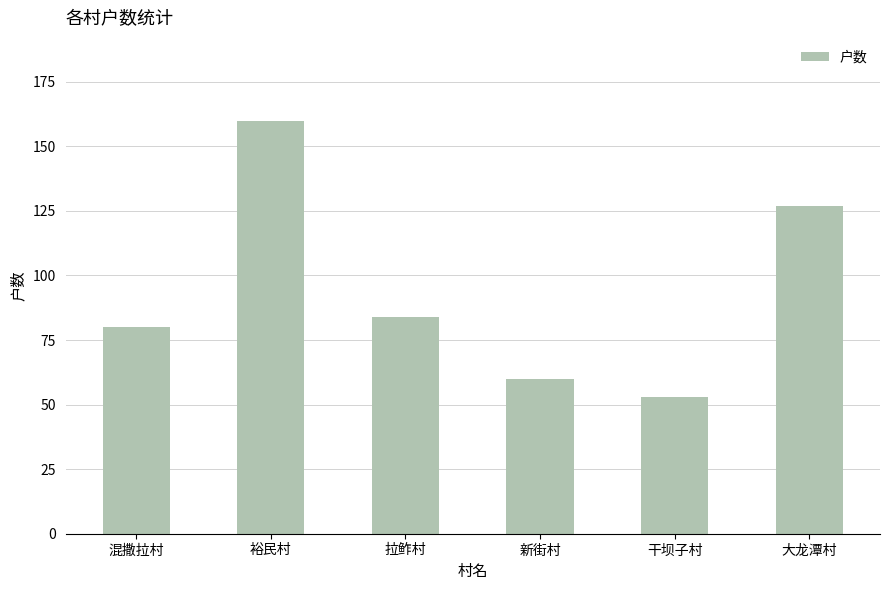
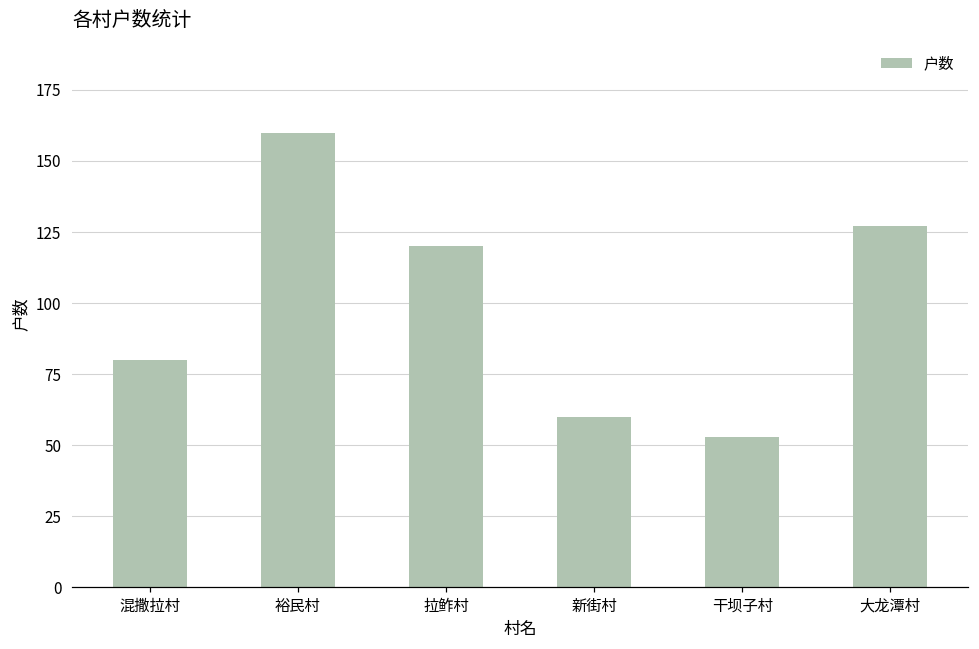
拉鲊村: 84 -> 120
